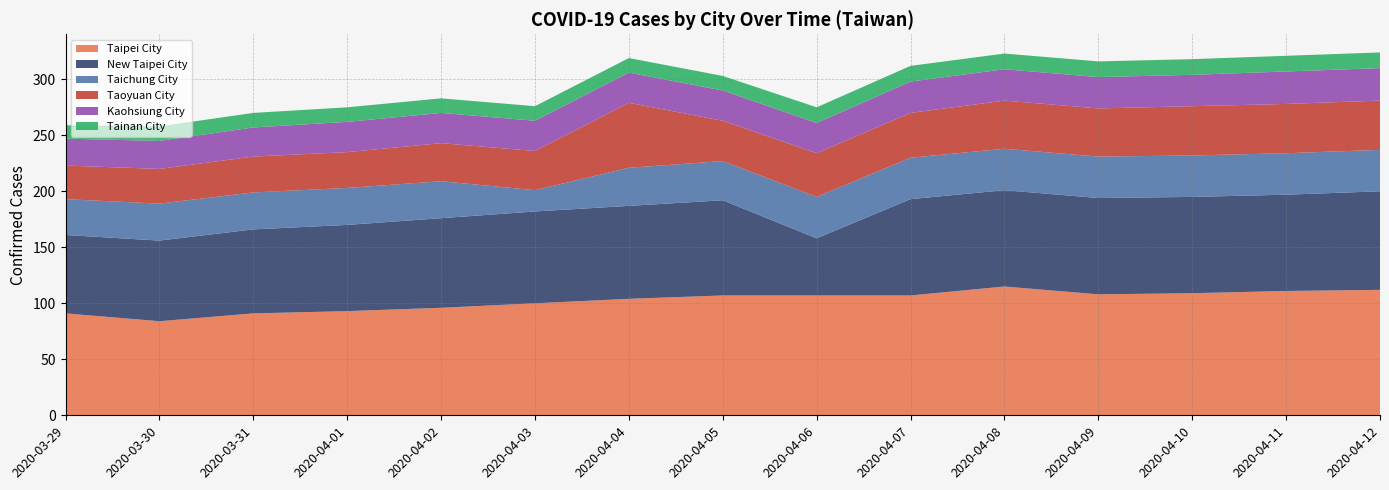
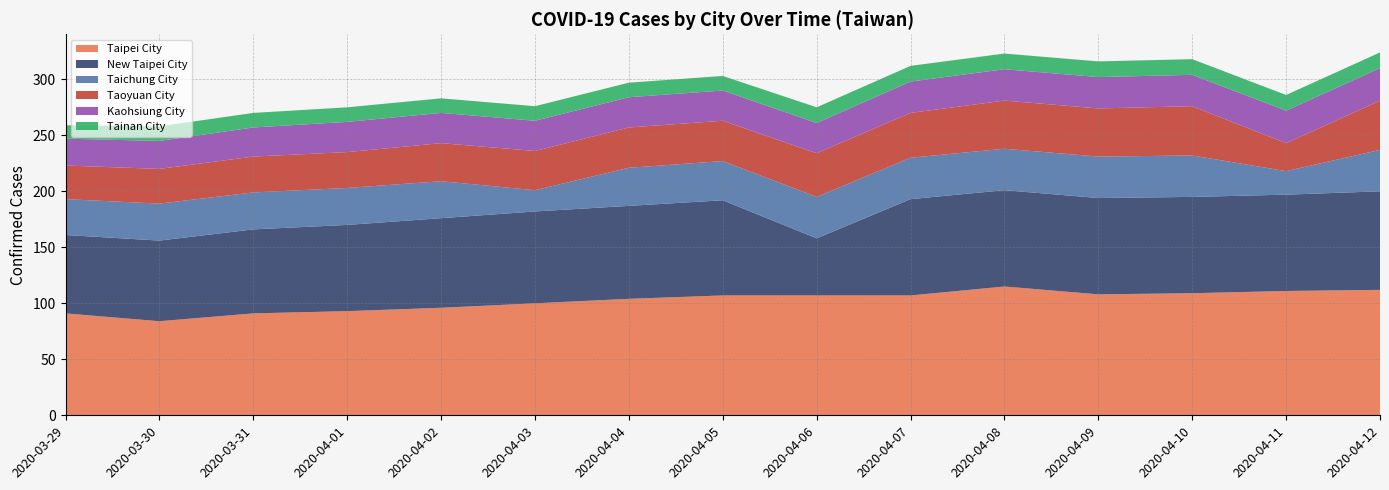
Taoyuan City, 2020-04-04: 58 -> 36
Taichung City, 2020-04-11: 37 -> 21
Taoyuan City, 2020-04-11: 44 -> 25
